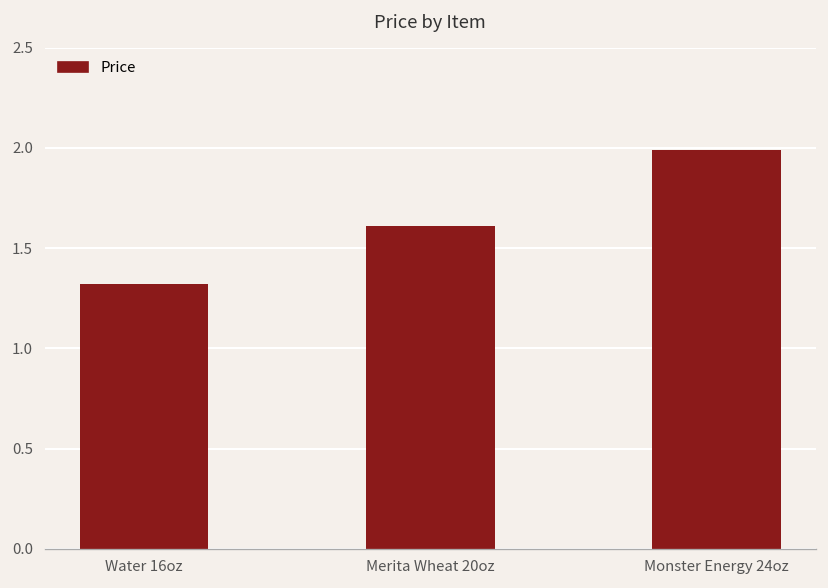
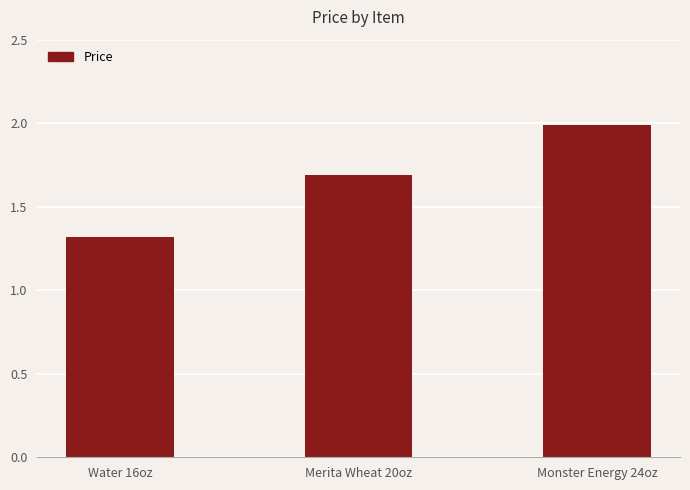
Merita Wheat 20oz: 1.61 -> 1.69
